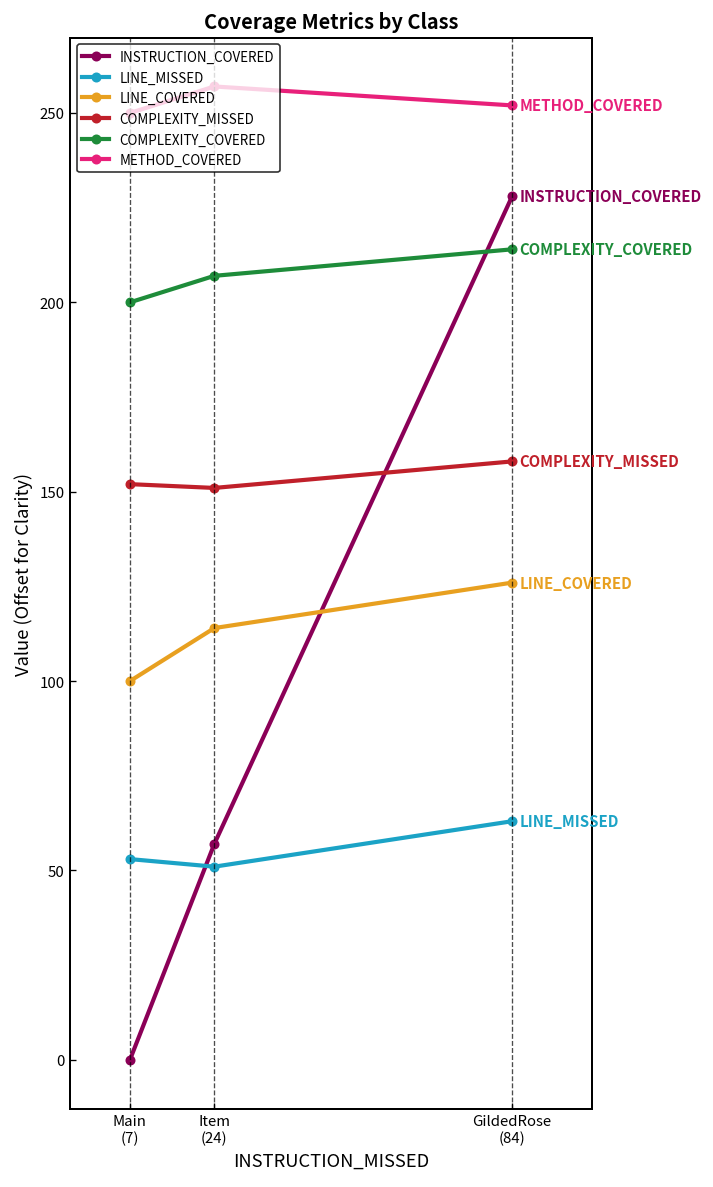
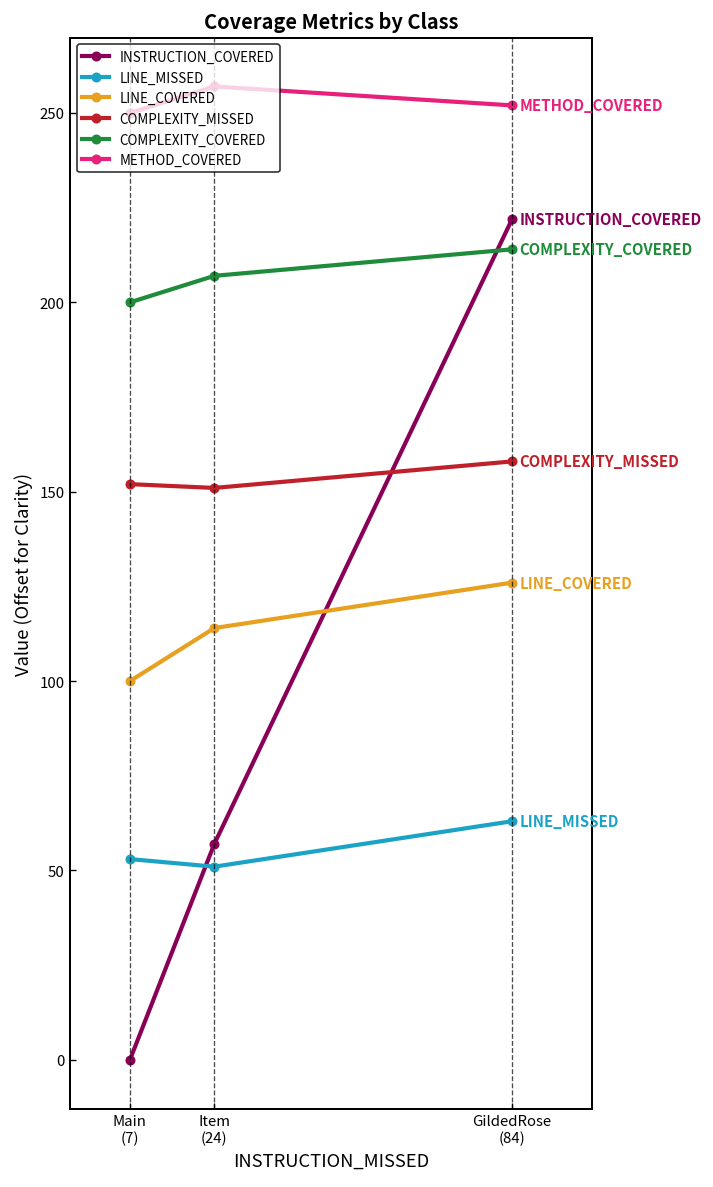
INSTRUCTION_COVERED, GildedRose (84): 228 -> 222
